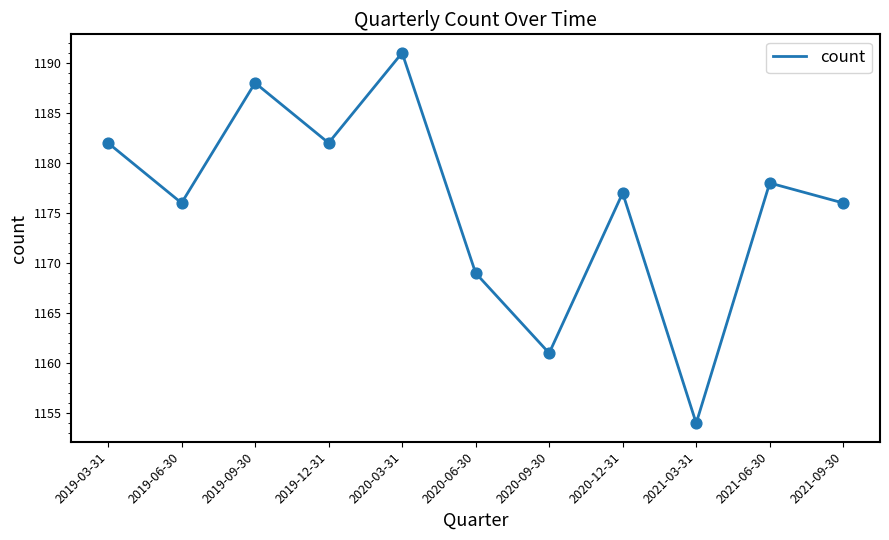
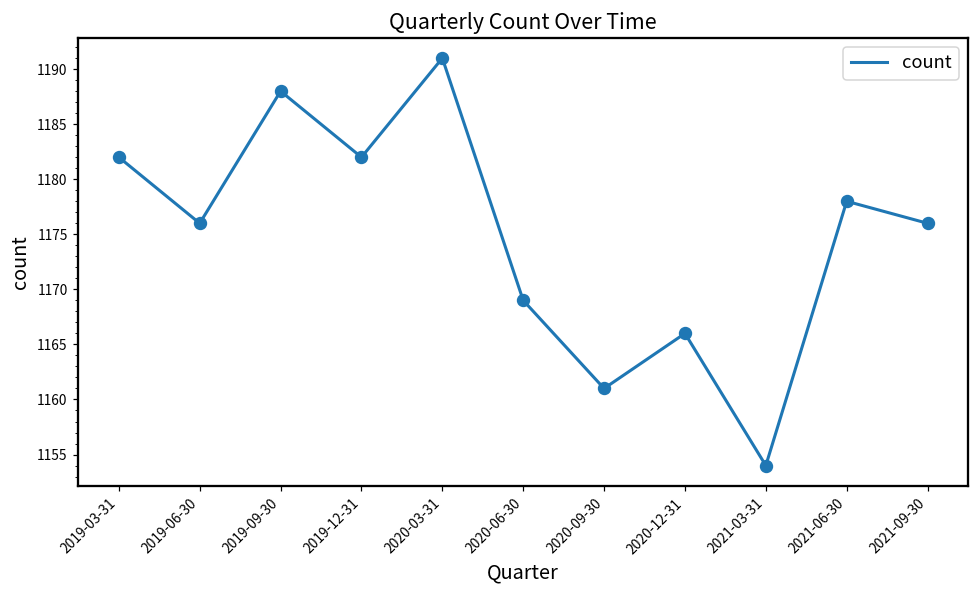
2020-12-31: 1177 -> 1166
